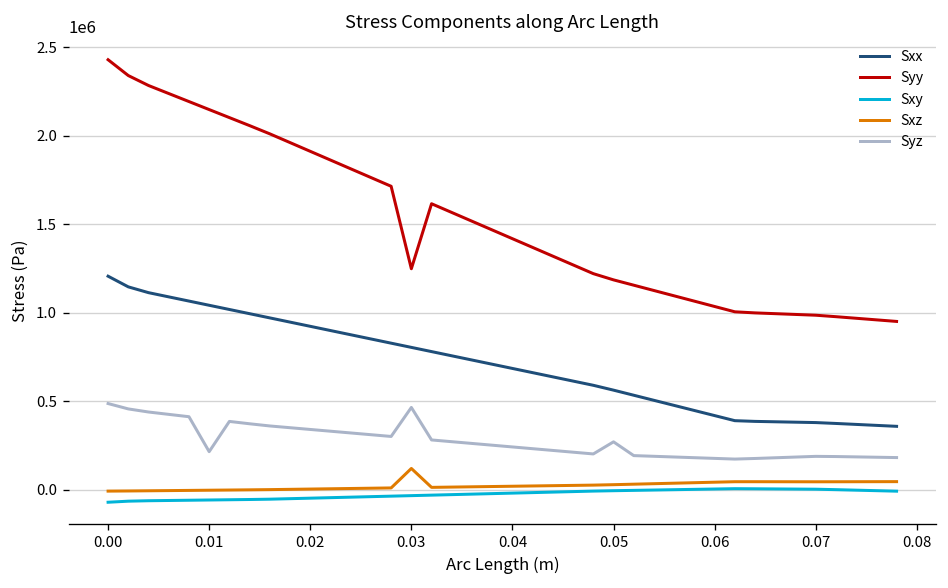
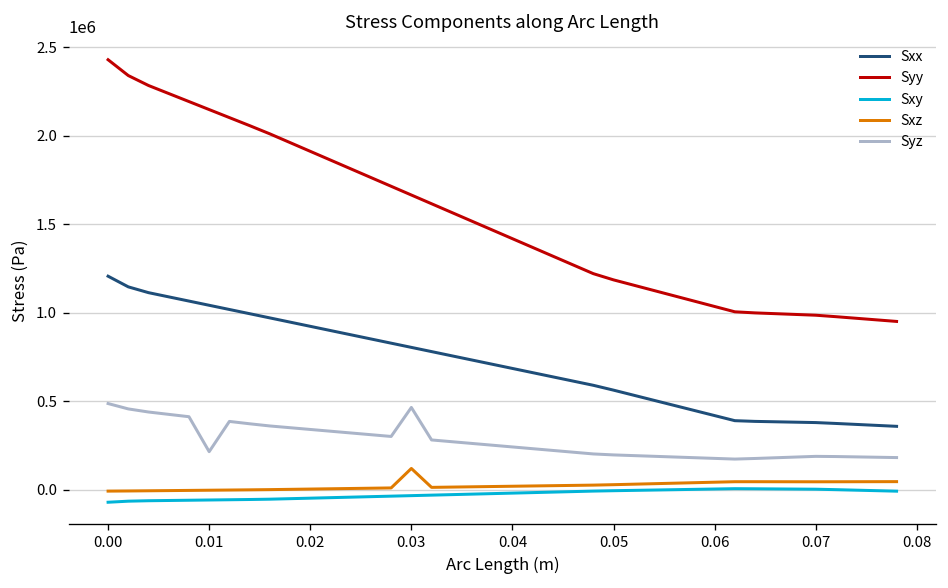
Syy, 0.03: 1250000 -> 1670000
Syz, 0.05: 270000 -> 200000
